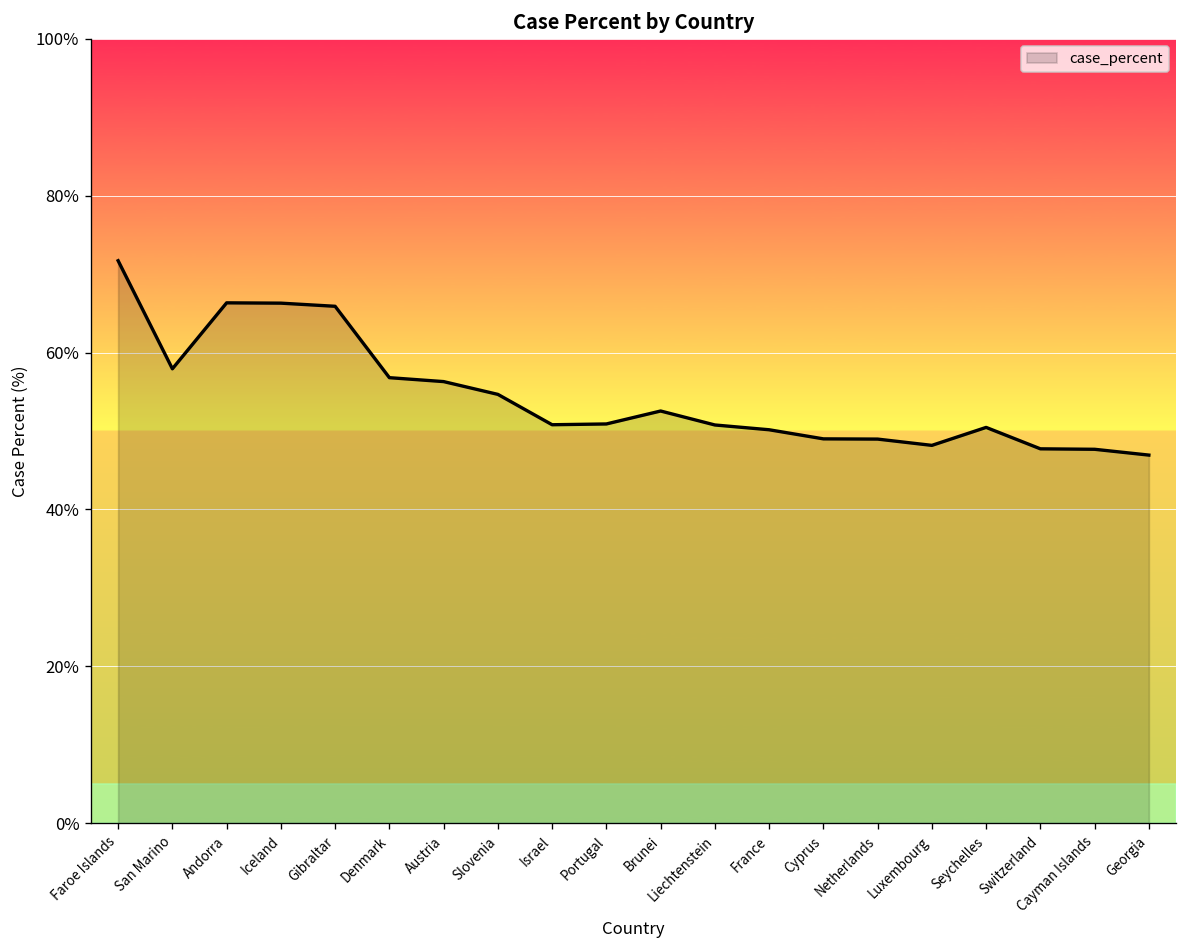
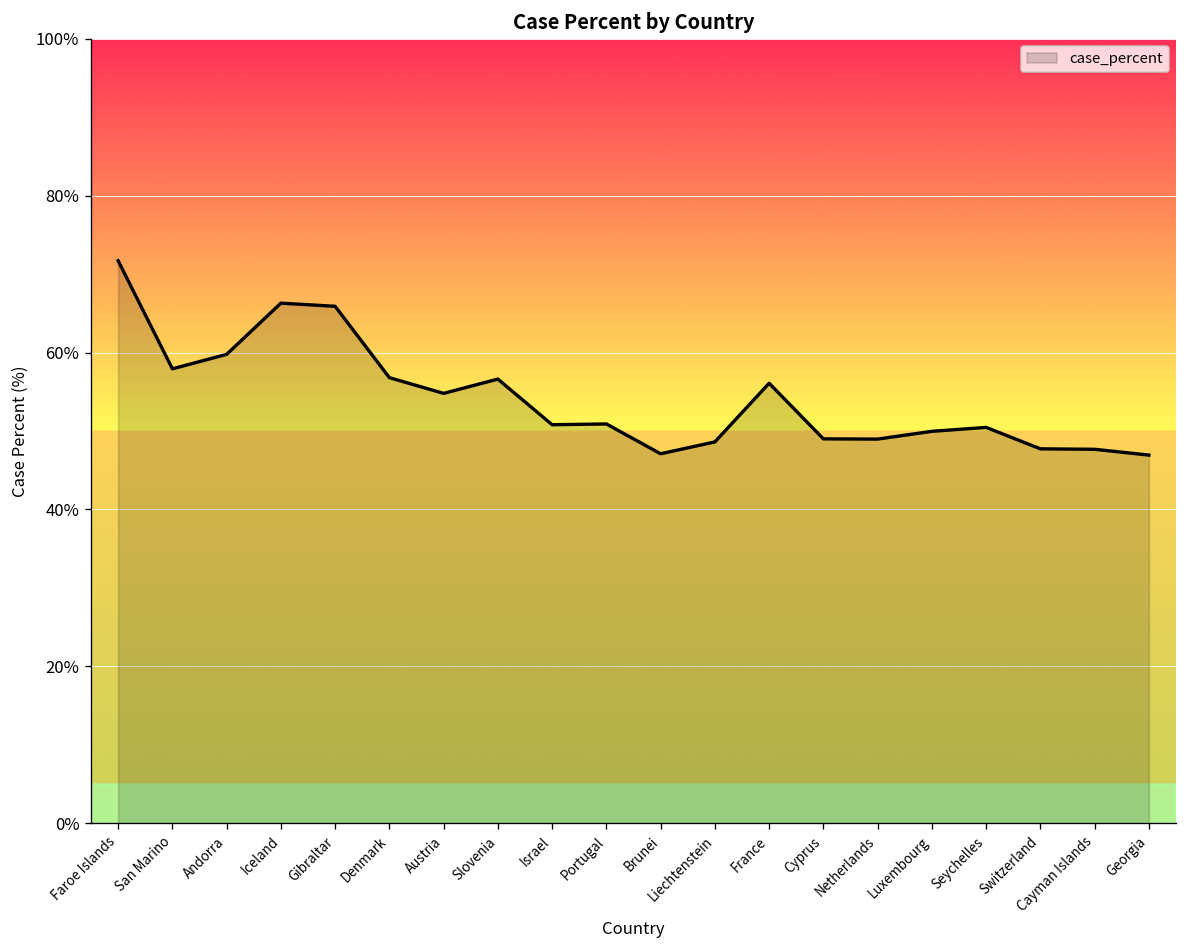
Andorra: 66% -> 60%
Austria: 56% -> 55%
Slovenia: 55% -> 57%
Brunei: 53% -> 47%
Liechtenstein: 51% -> 49%
France: 50% -> 56%
Luxembourg: 48% -> 50%
